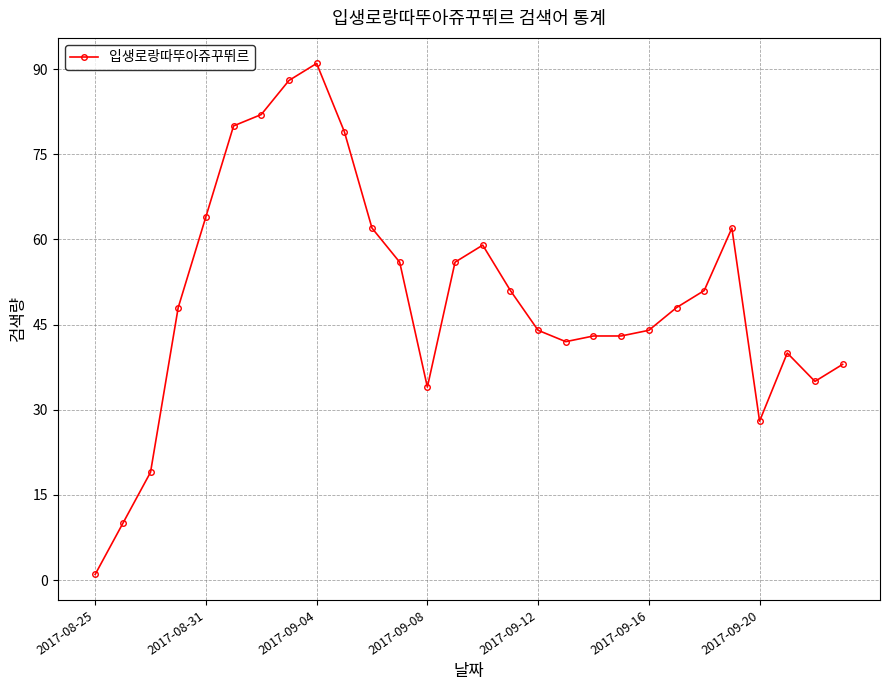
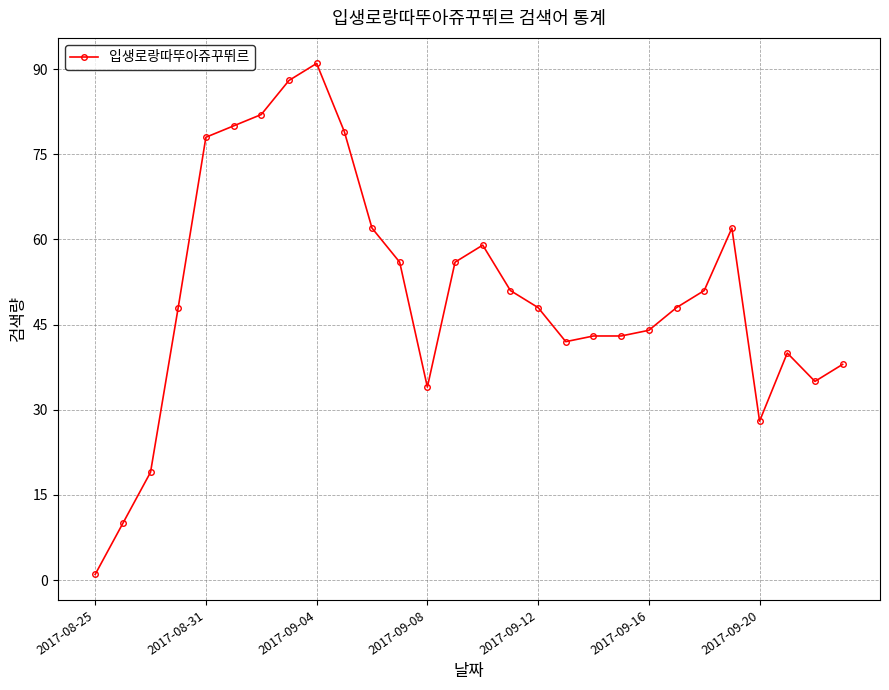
2017-08-31: 64 -> 78
2017-09-12: 44 -> 48
